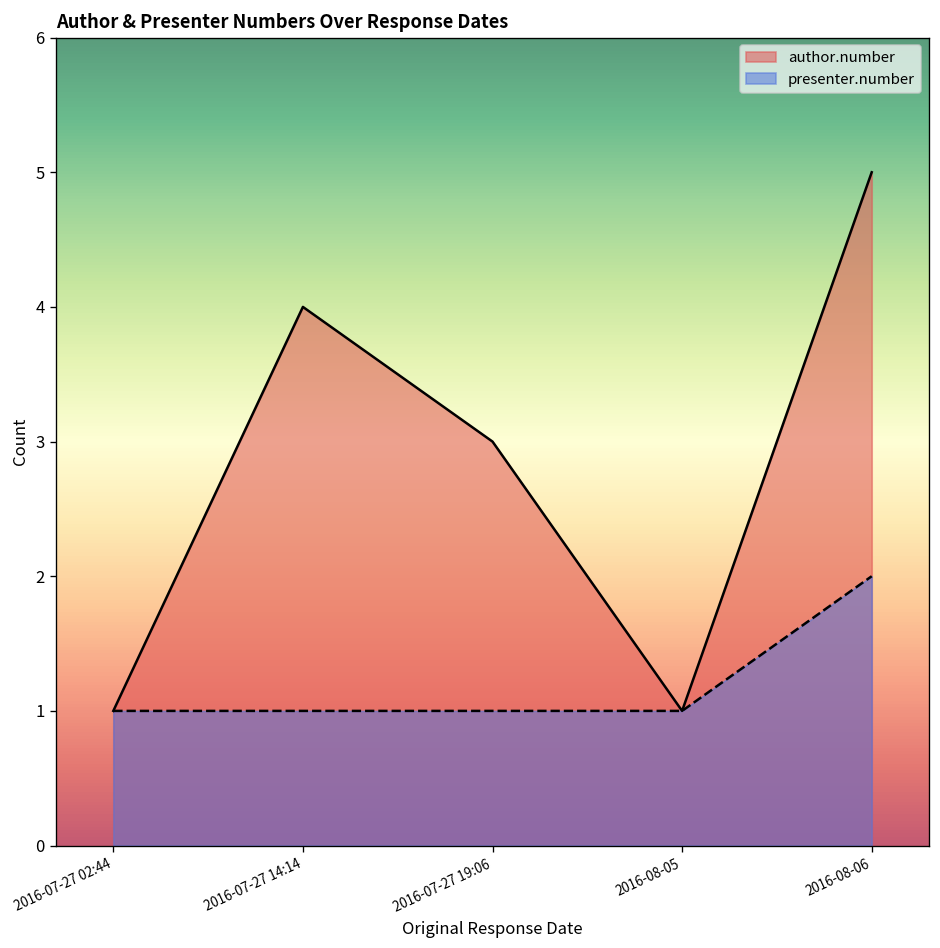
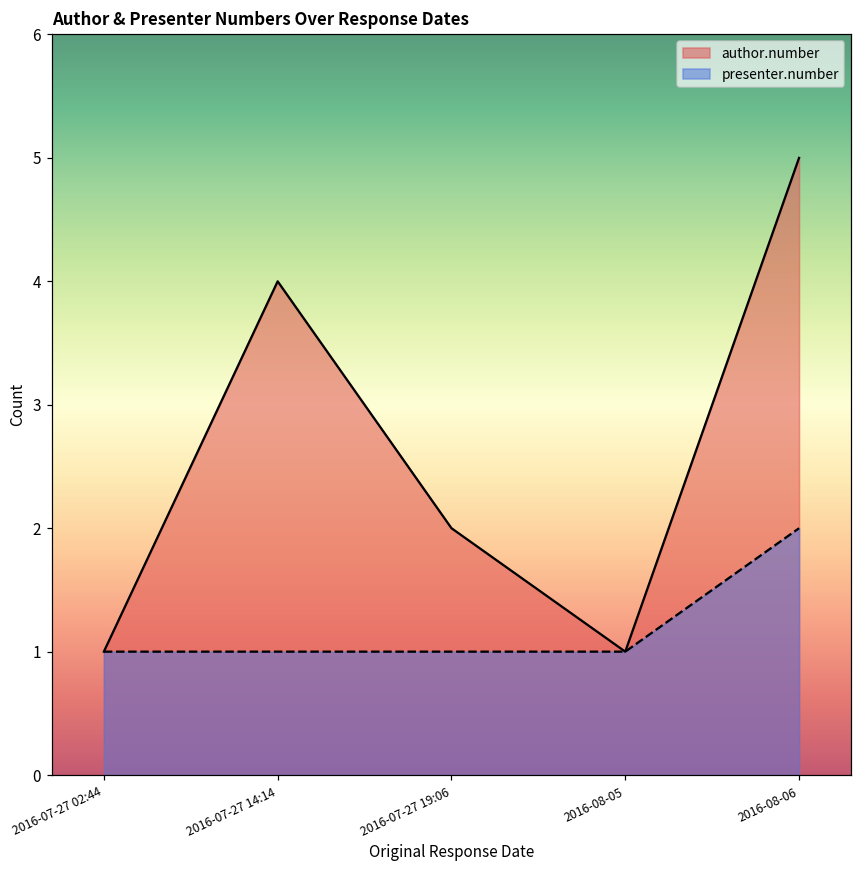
author.number, 2016-07-27 19:06: 3 -> 2
